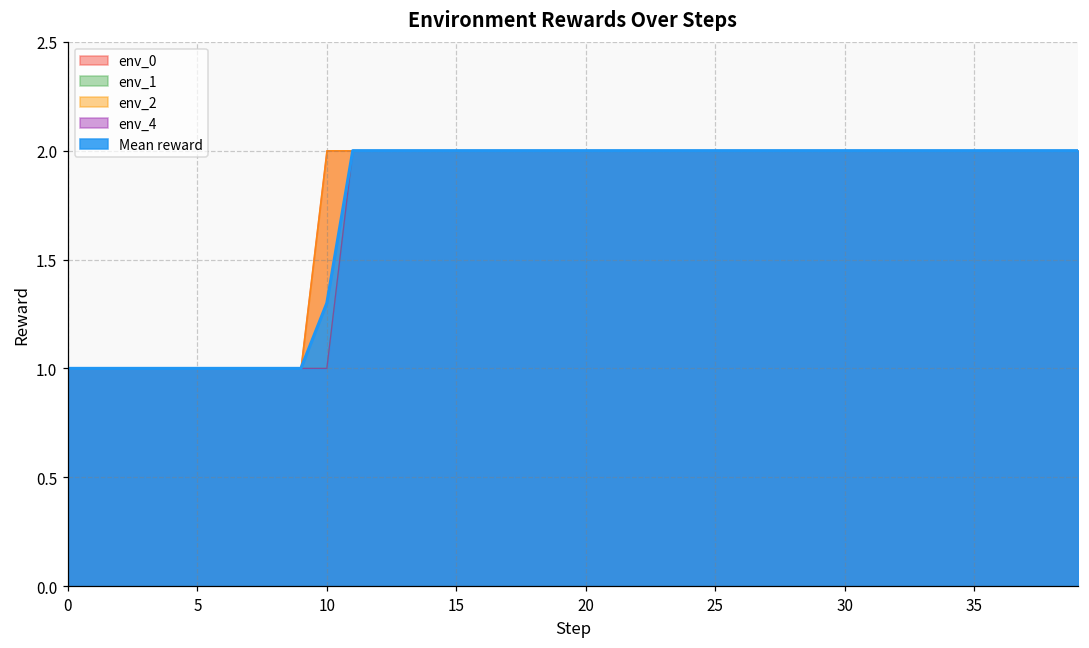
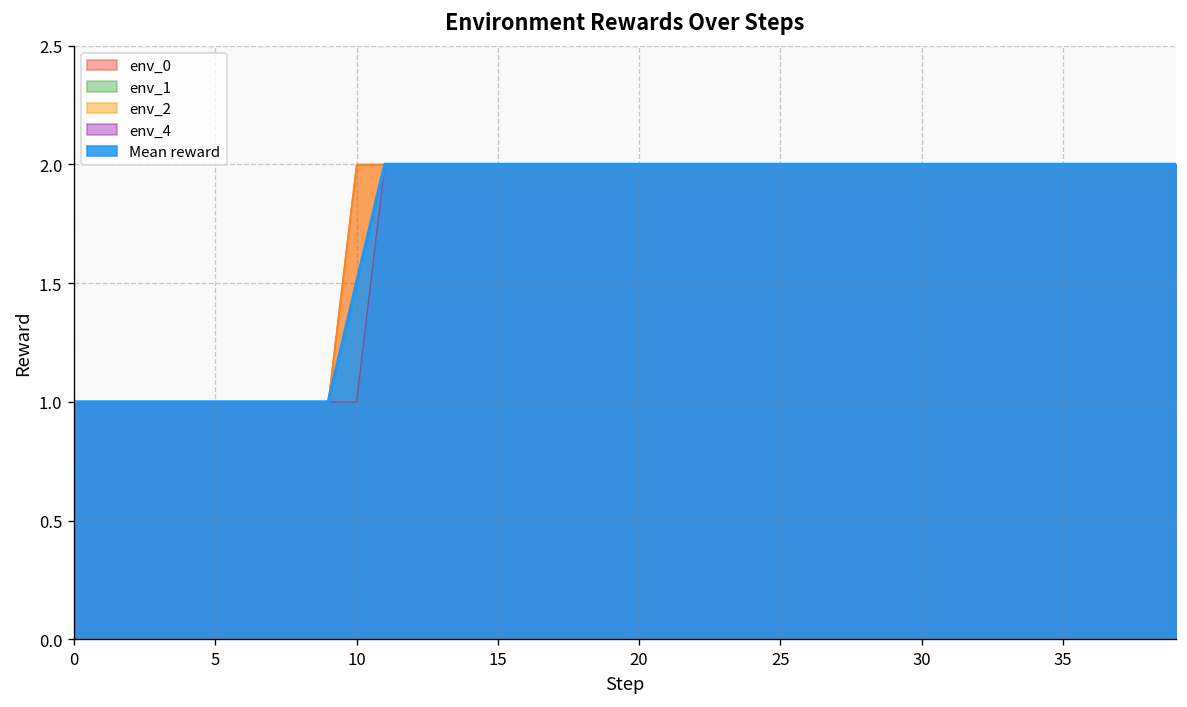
Mean reward, 10: 1.3 -> 1.5
